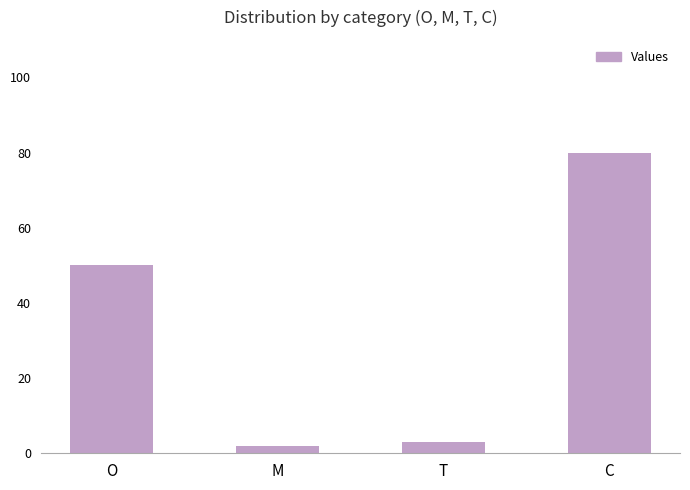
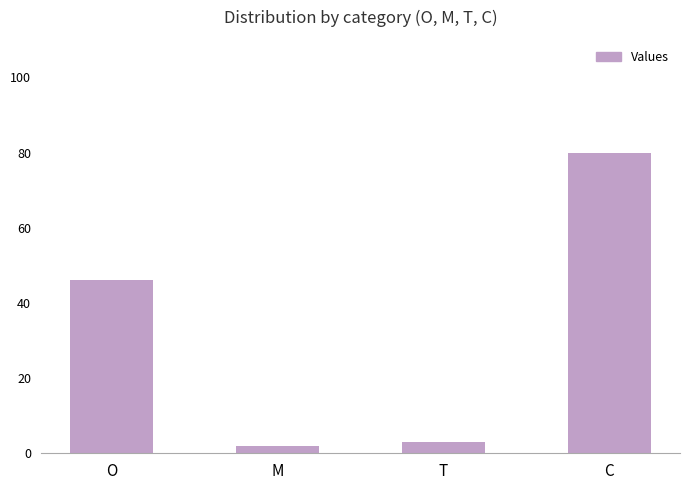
O: 50 -> 46
